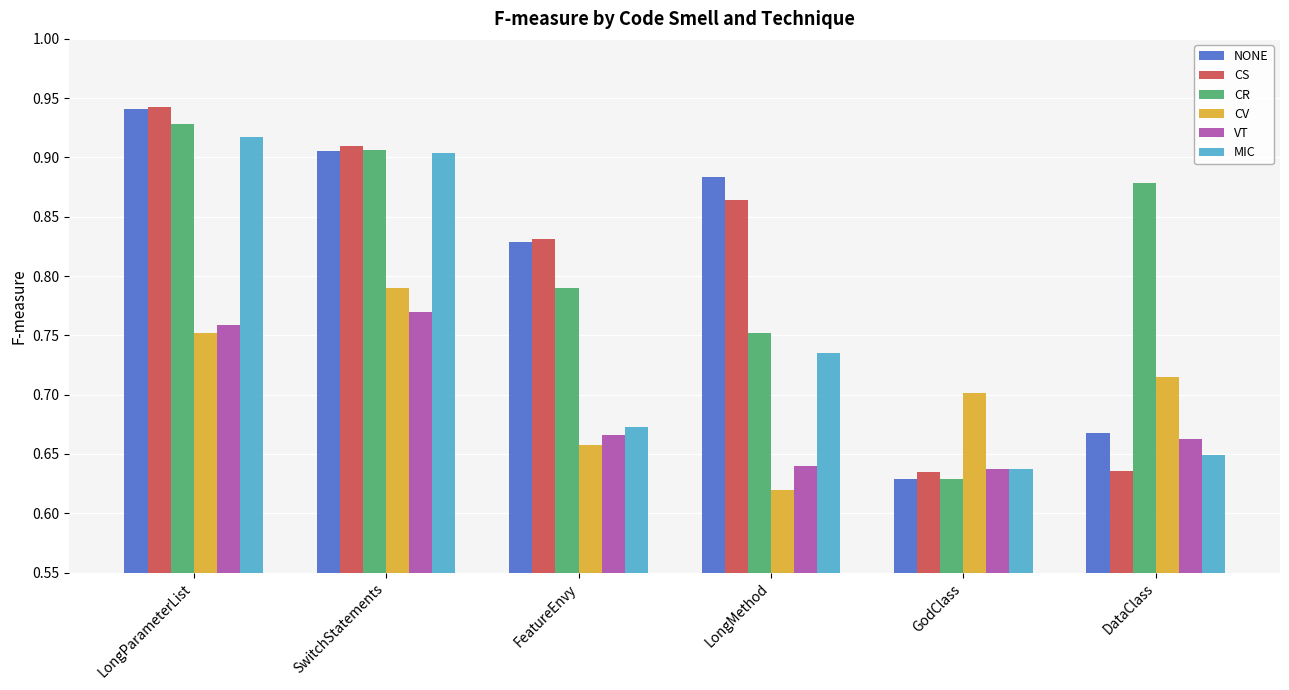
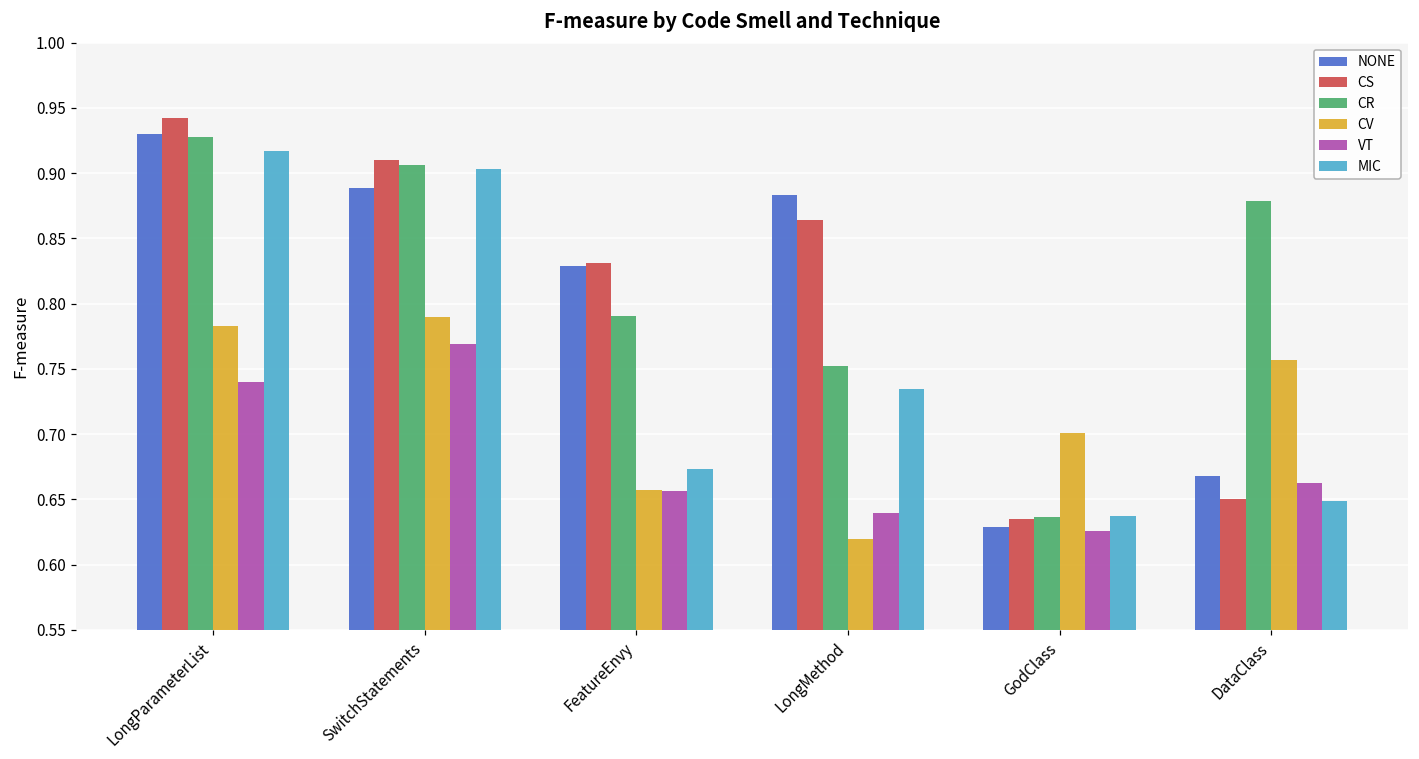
NONE, LongParameterList: 0.941 -> 0.930
CV, LongParameterList: 0.752 -> 0.783
VT, LongParameterList: 0.759 -> 0.740
NONE, SwitchStatements: 0.905 -> 0.889
VT, FeatureEnvy: 0.666 -> 0.657
CR, GodClass: 0.628 -> 0.637
VT, GodClass: 0.637 -> 0.626
CS, DataClass: 0.636 -> 0.650
CV, DataClass: 0.715 -> 0.757
